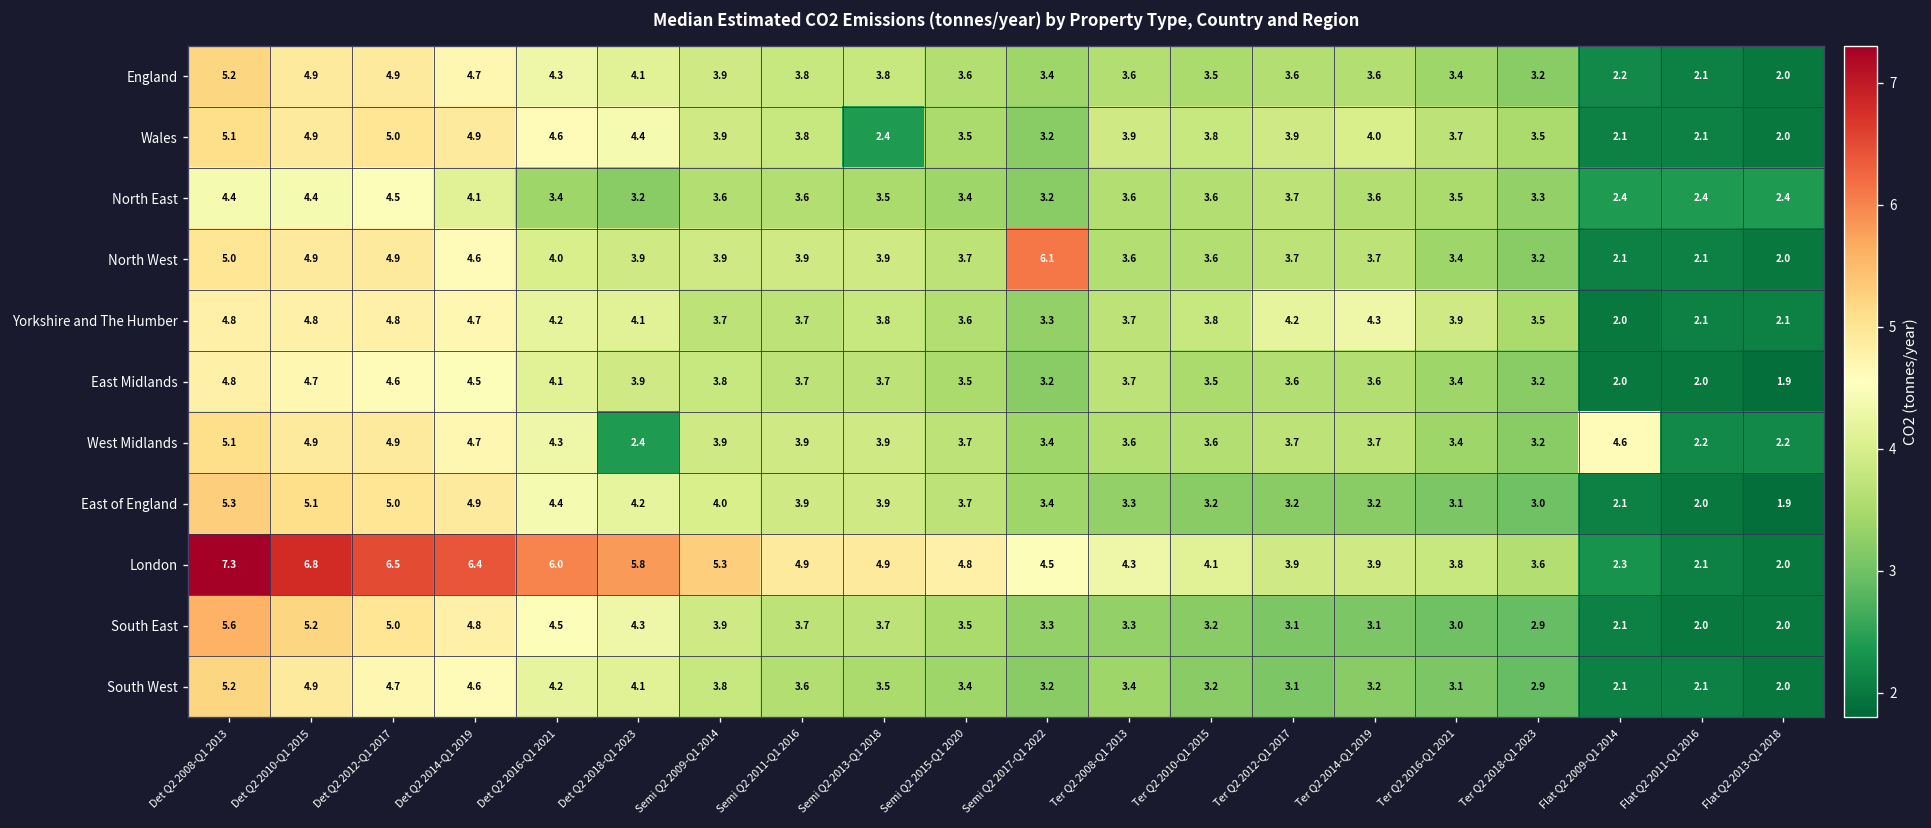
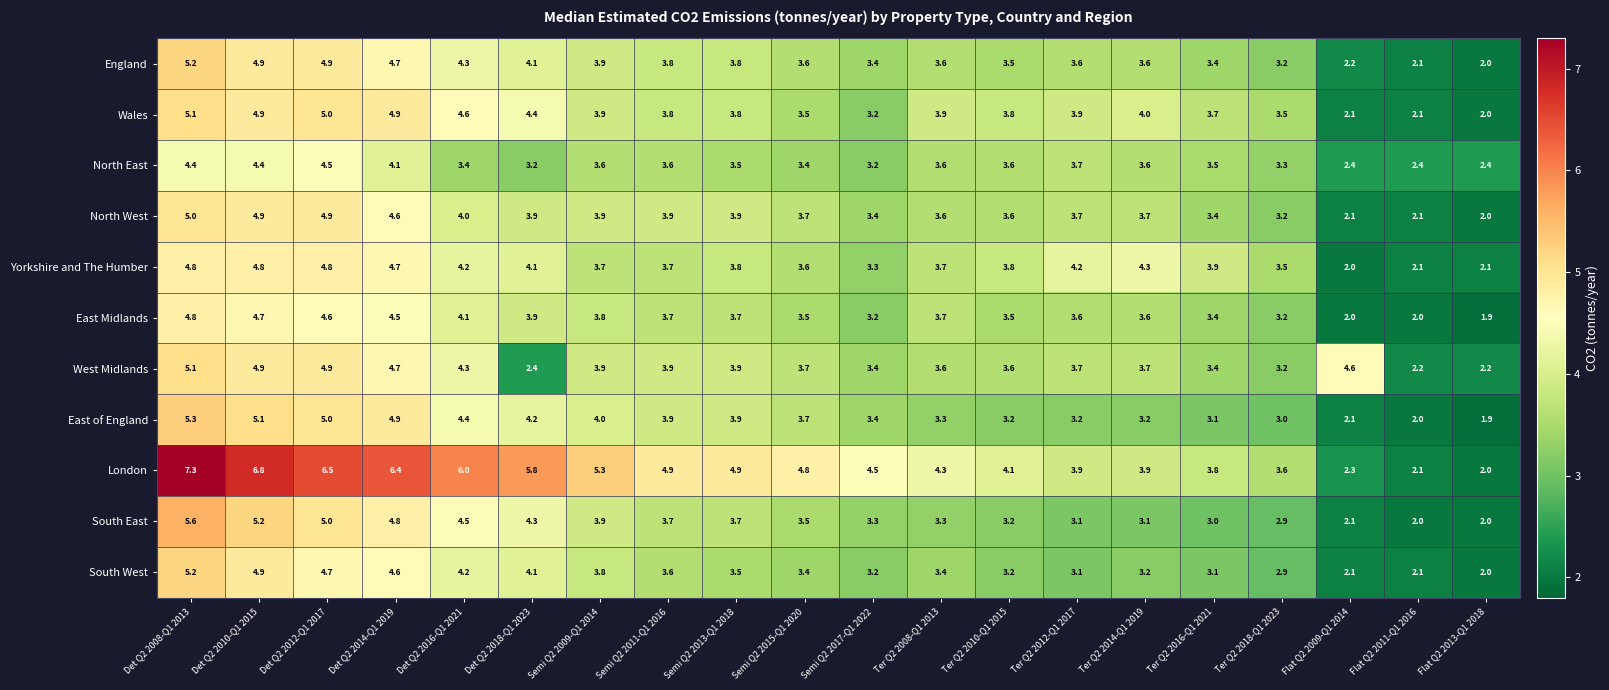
Wales, Semi Q2 2013-Q1 2018: 2.4 -> 3.8
North West, Semi Q2 2017-Q1 2022: 6.1 -> 3.4
